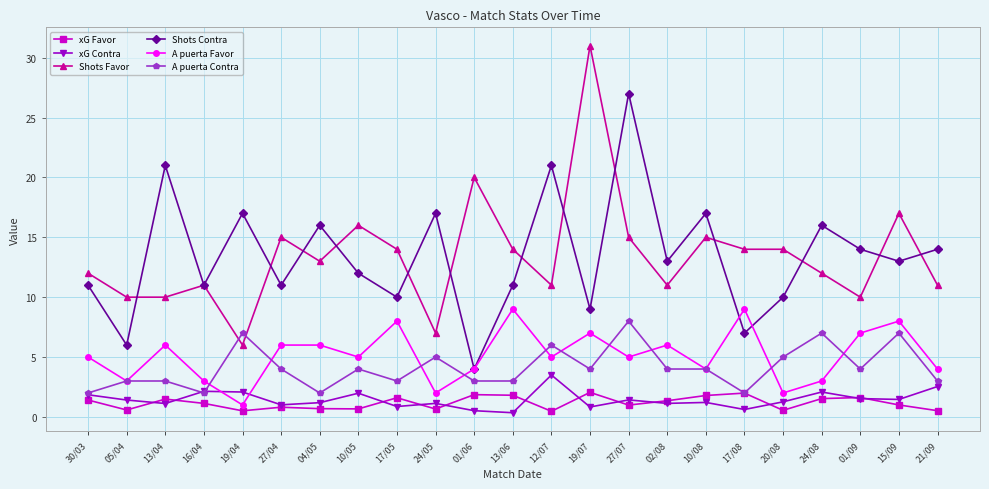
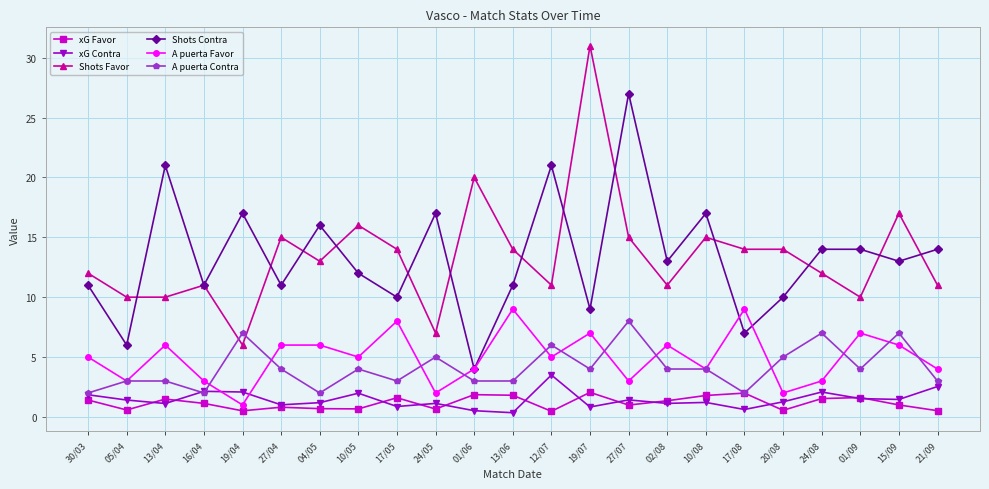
A puerta Favor, 27/07: 5 -> 3
Shots Contra, 24/08: 16 -> 14
A puerta Favor, 15/09: 8 -> 6
